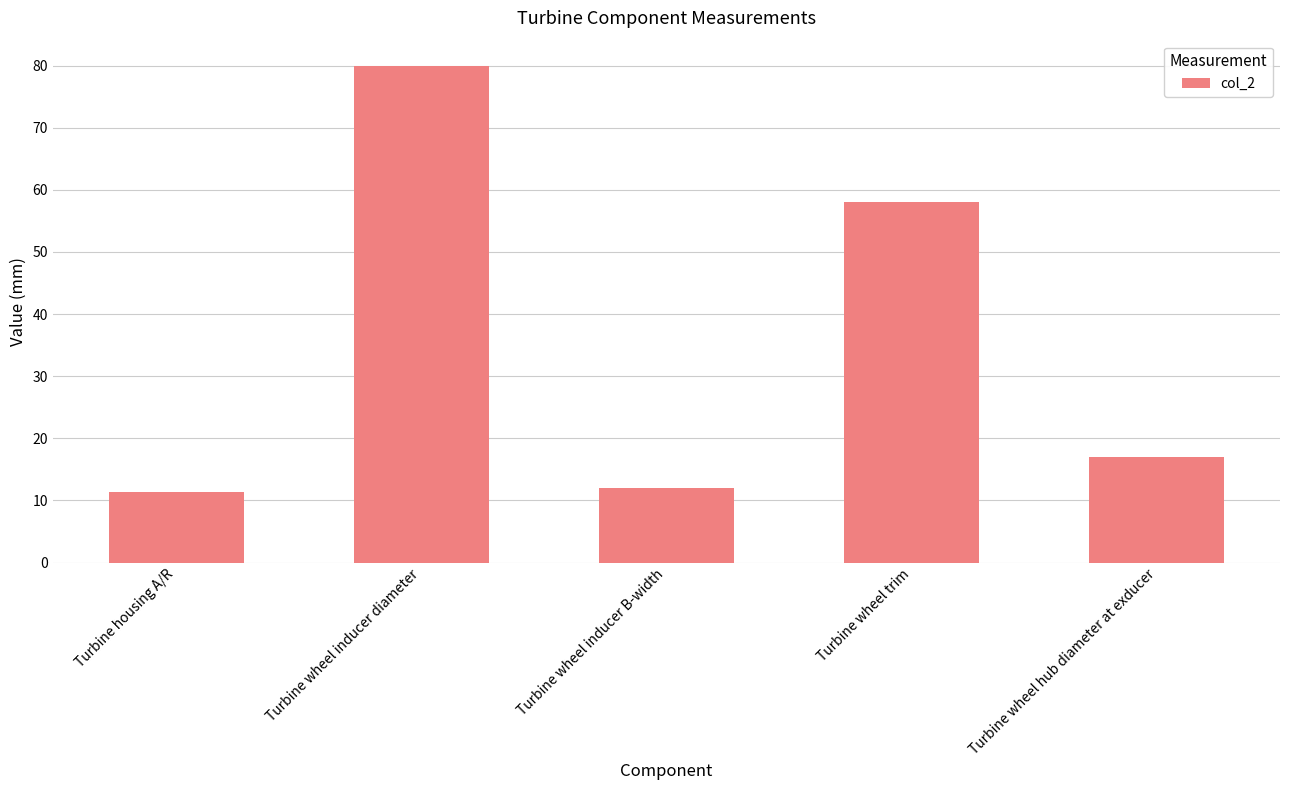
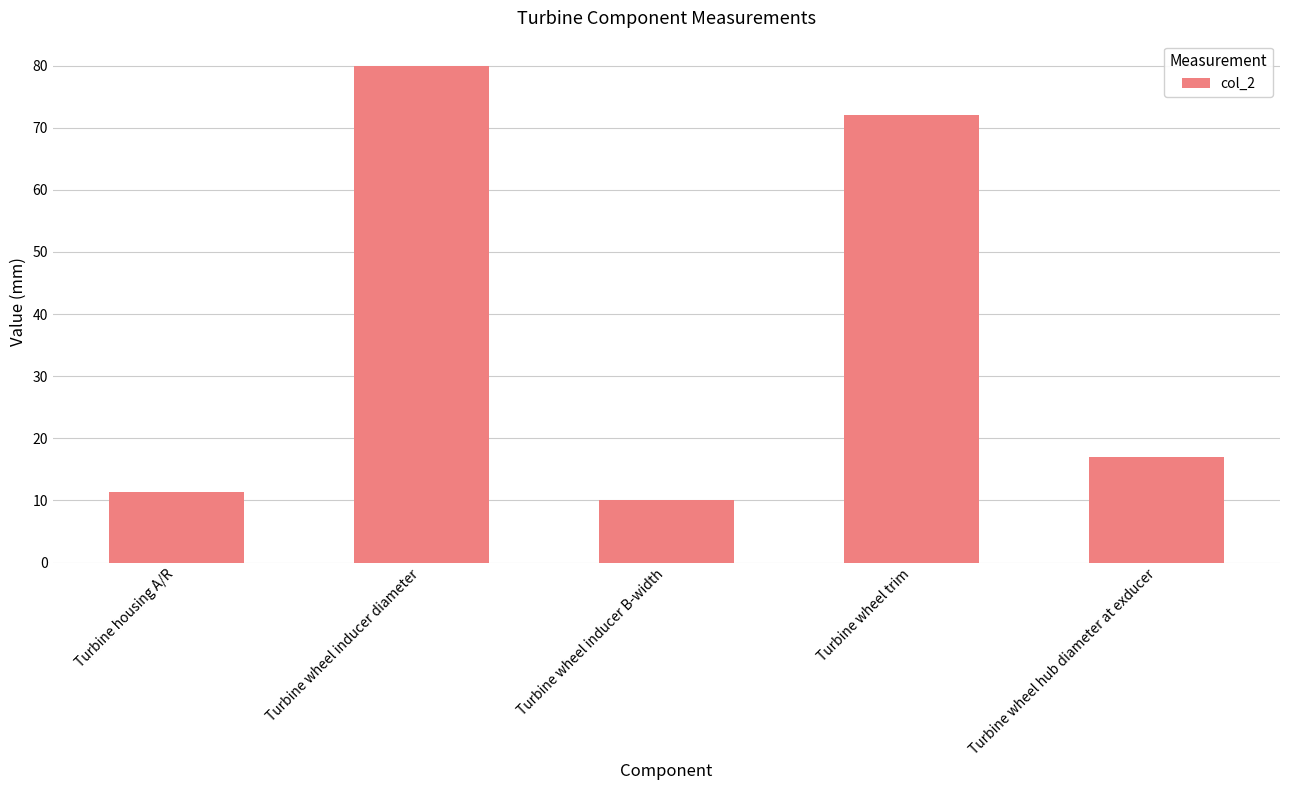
Turbine wheel inducer B-width: 12 -> 10
Turbine wheel trim: 58 -> 72
